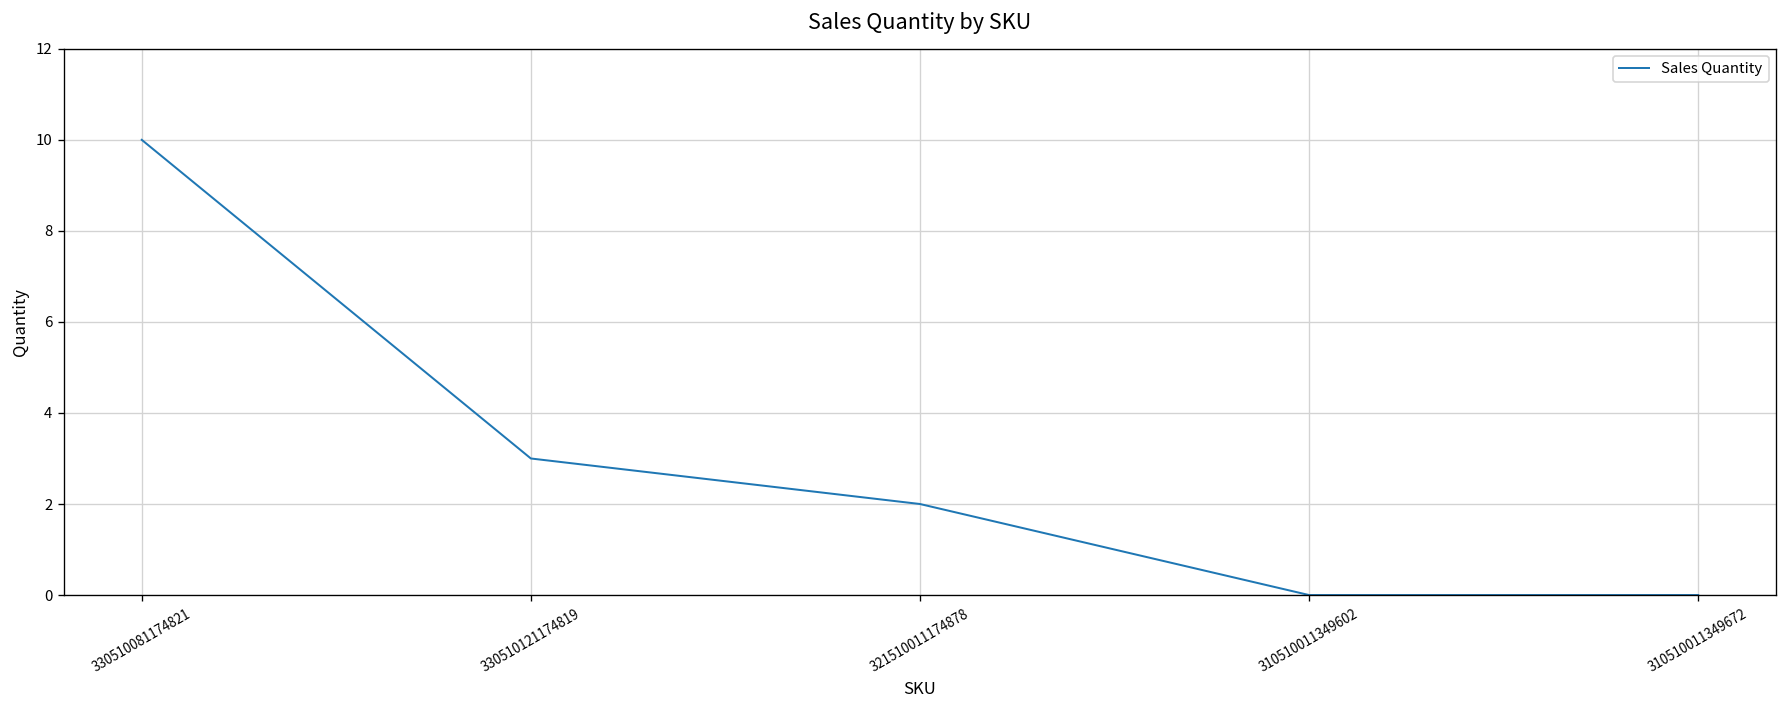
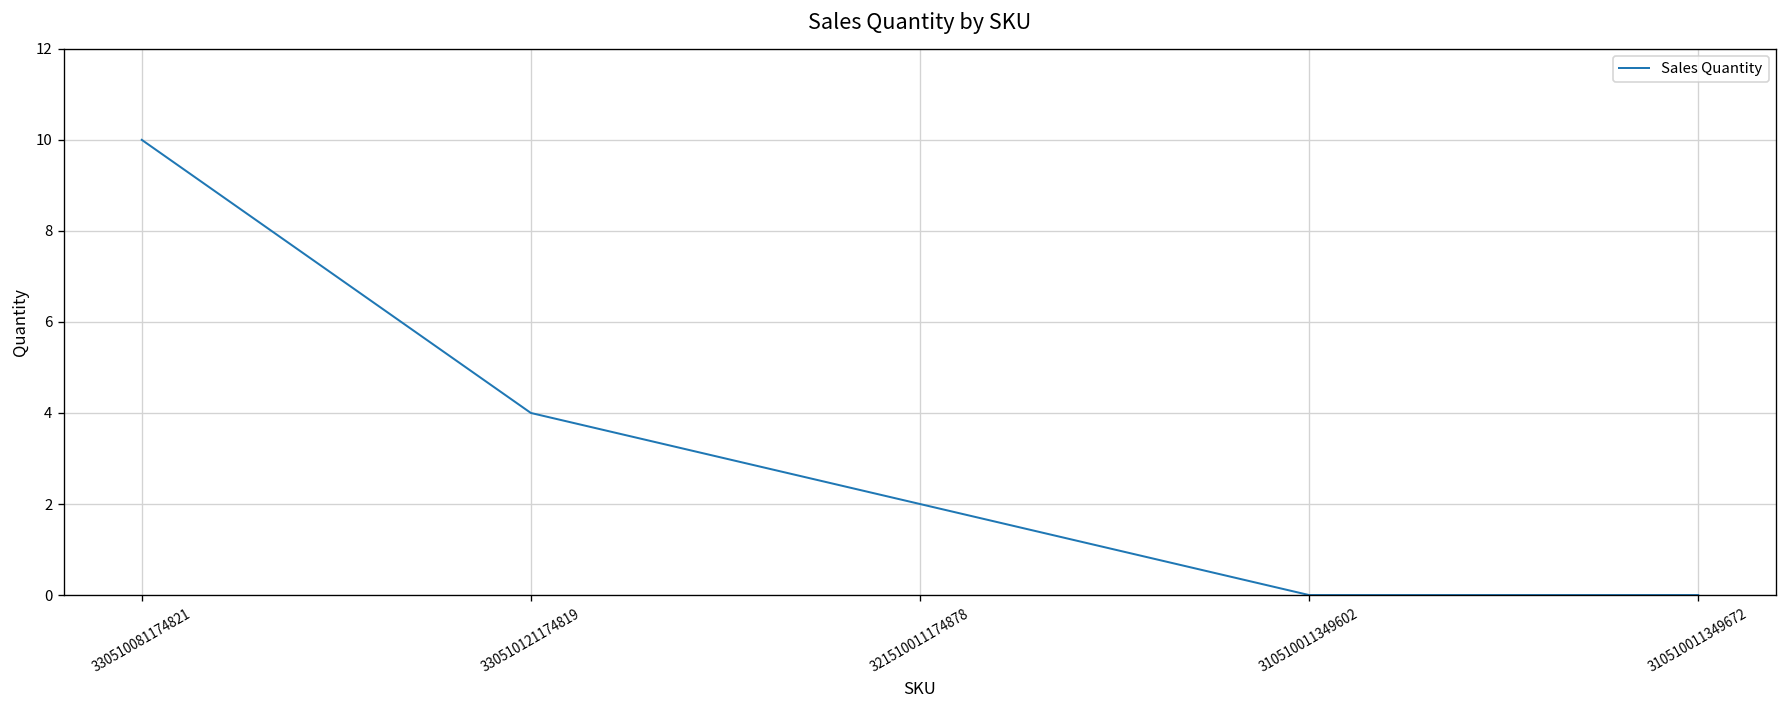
330510121174819: 3 -> 4
